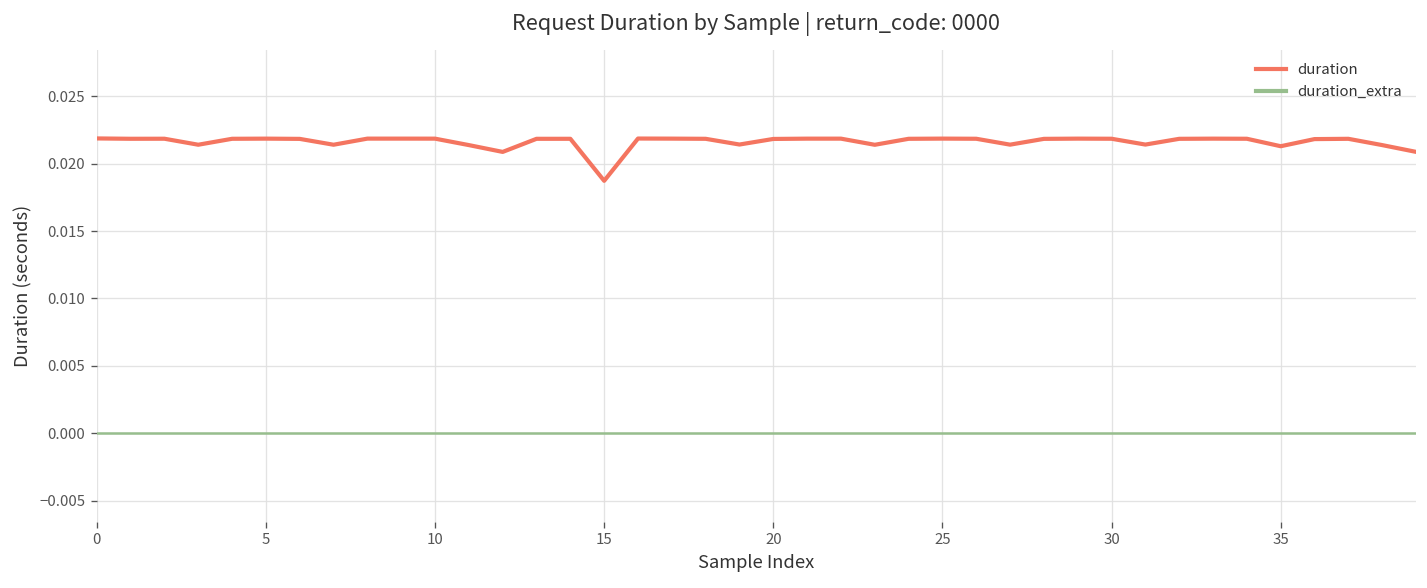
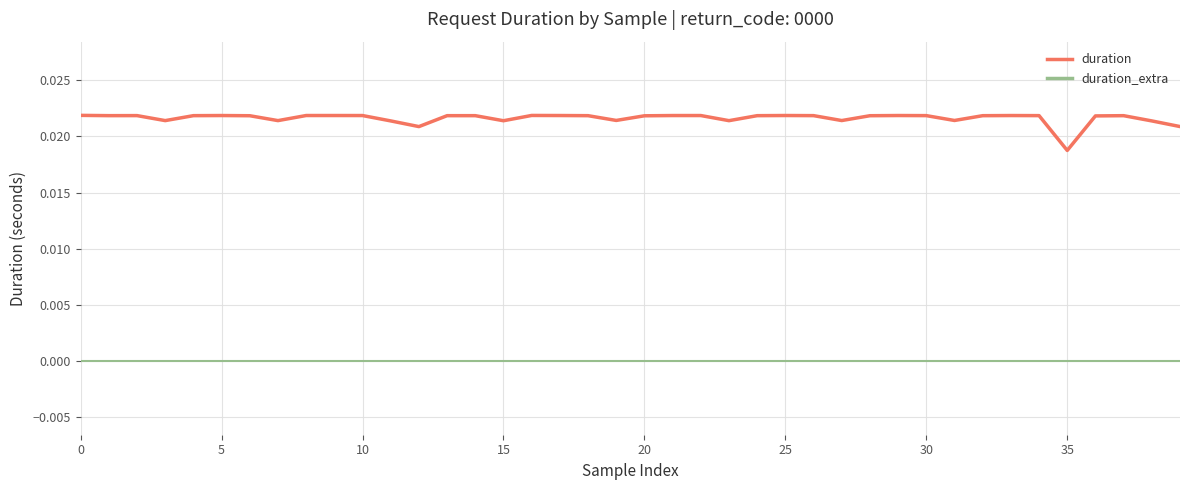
duration, 15: 0.0187 -> 0.0214
duration, 35: 0.0213 -> 0.0188
